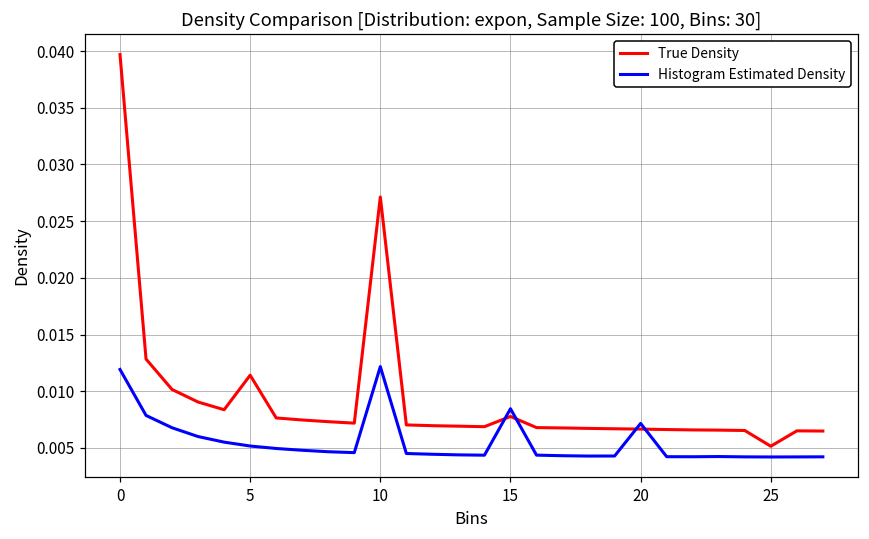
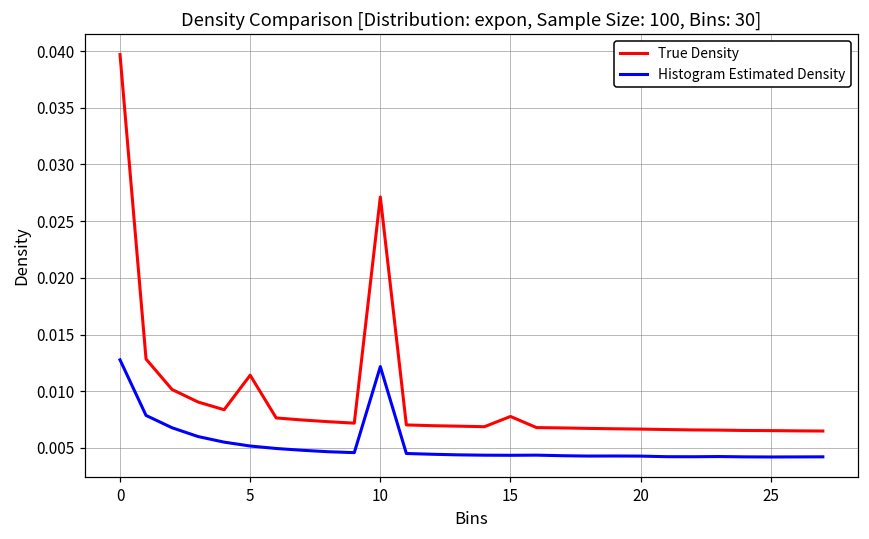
Histogram Estimated Density, 0: 0.0119 -> 0.0128
Histogram Estimated Density, 15: 0.0085 -> 0.0044
Histogram Estimated Density, 20: 0.0072 -> 0.0043
True Density, 25: 0.0052 -> 0.0065
